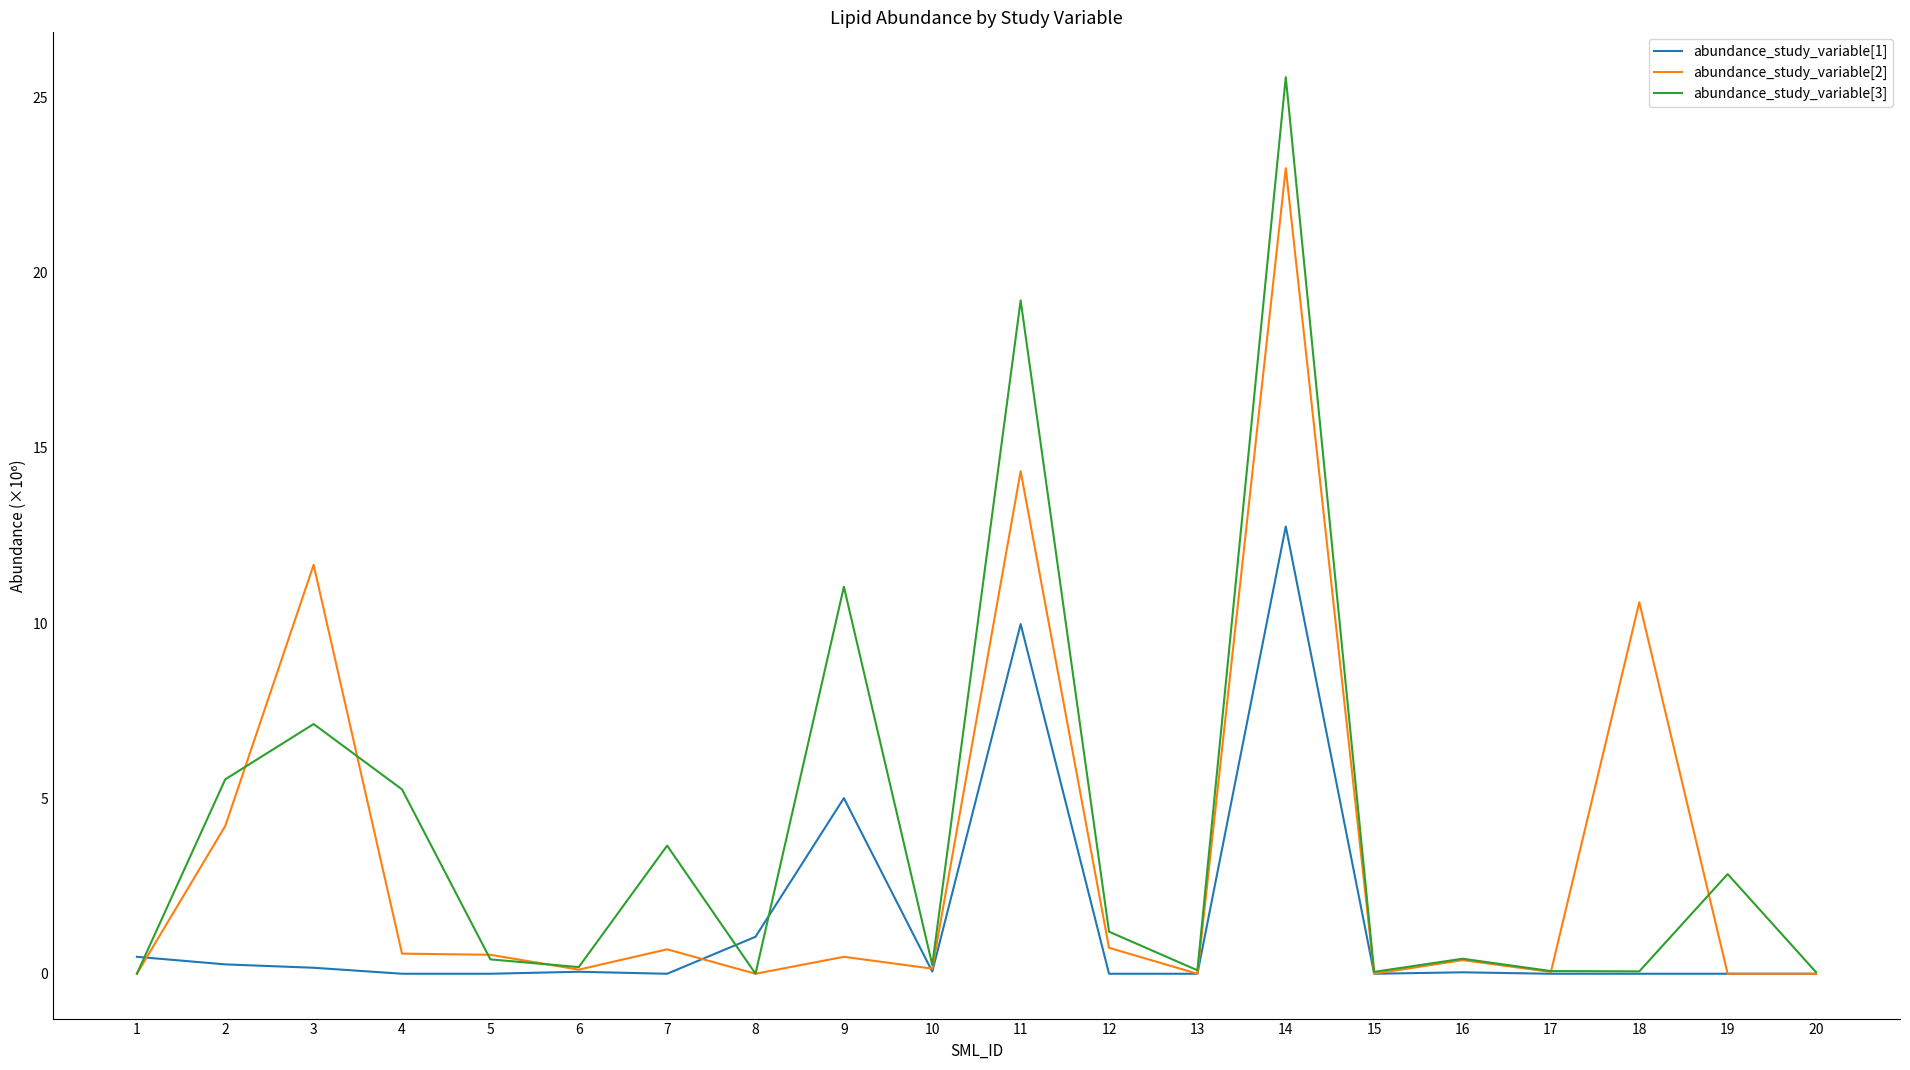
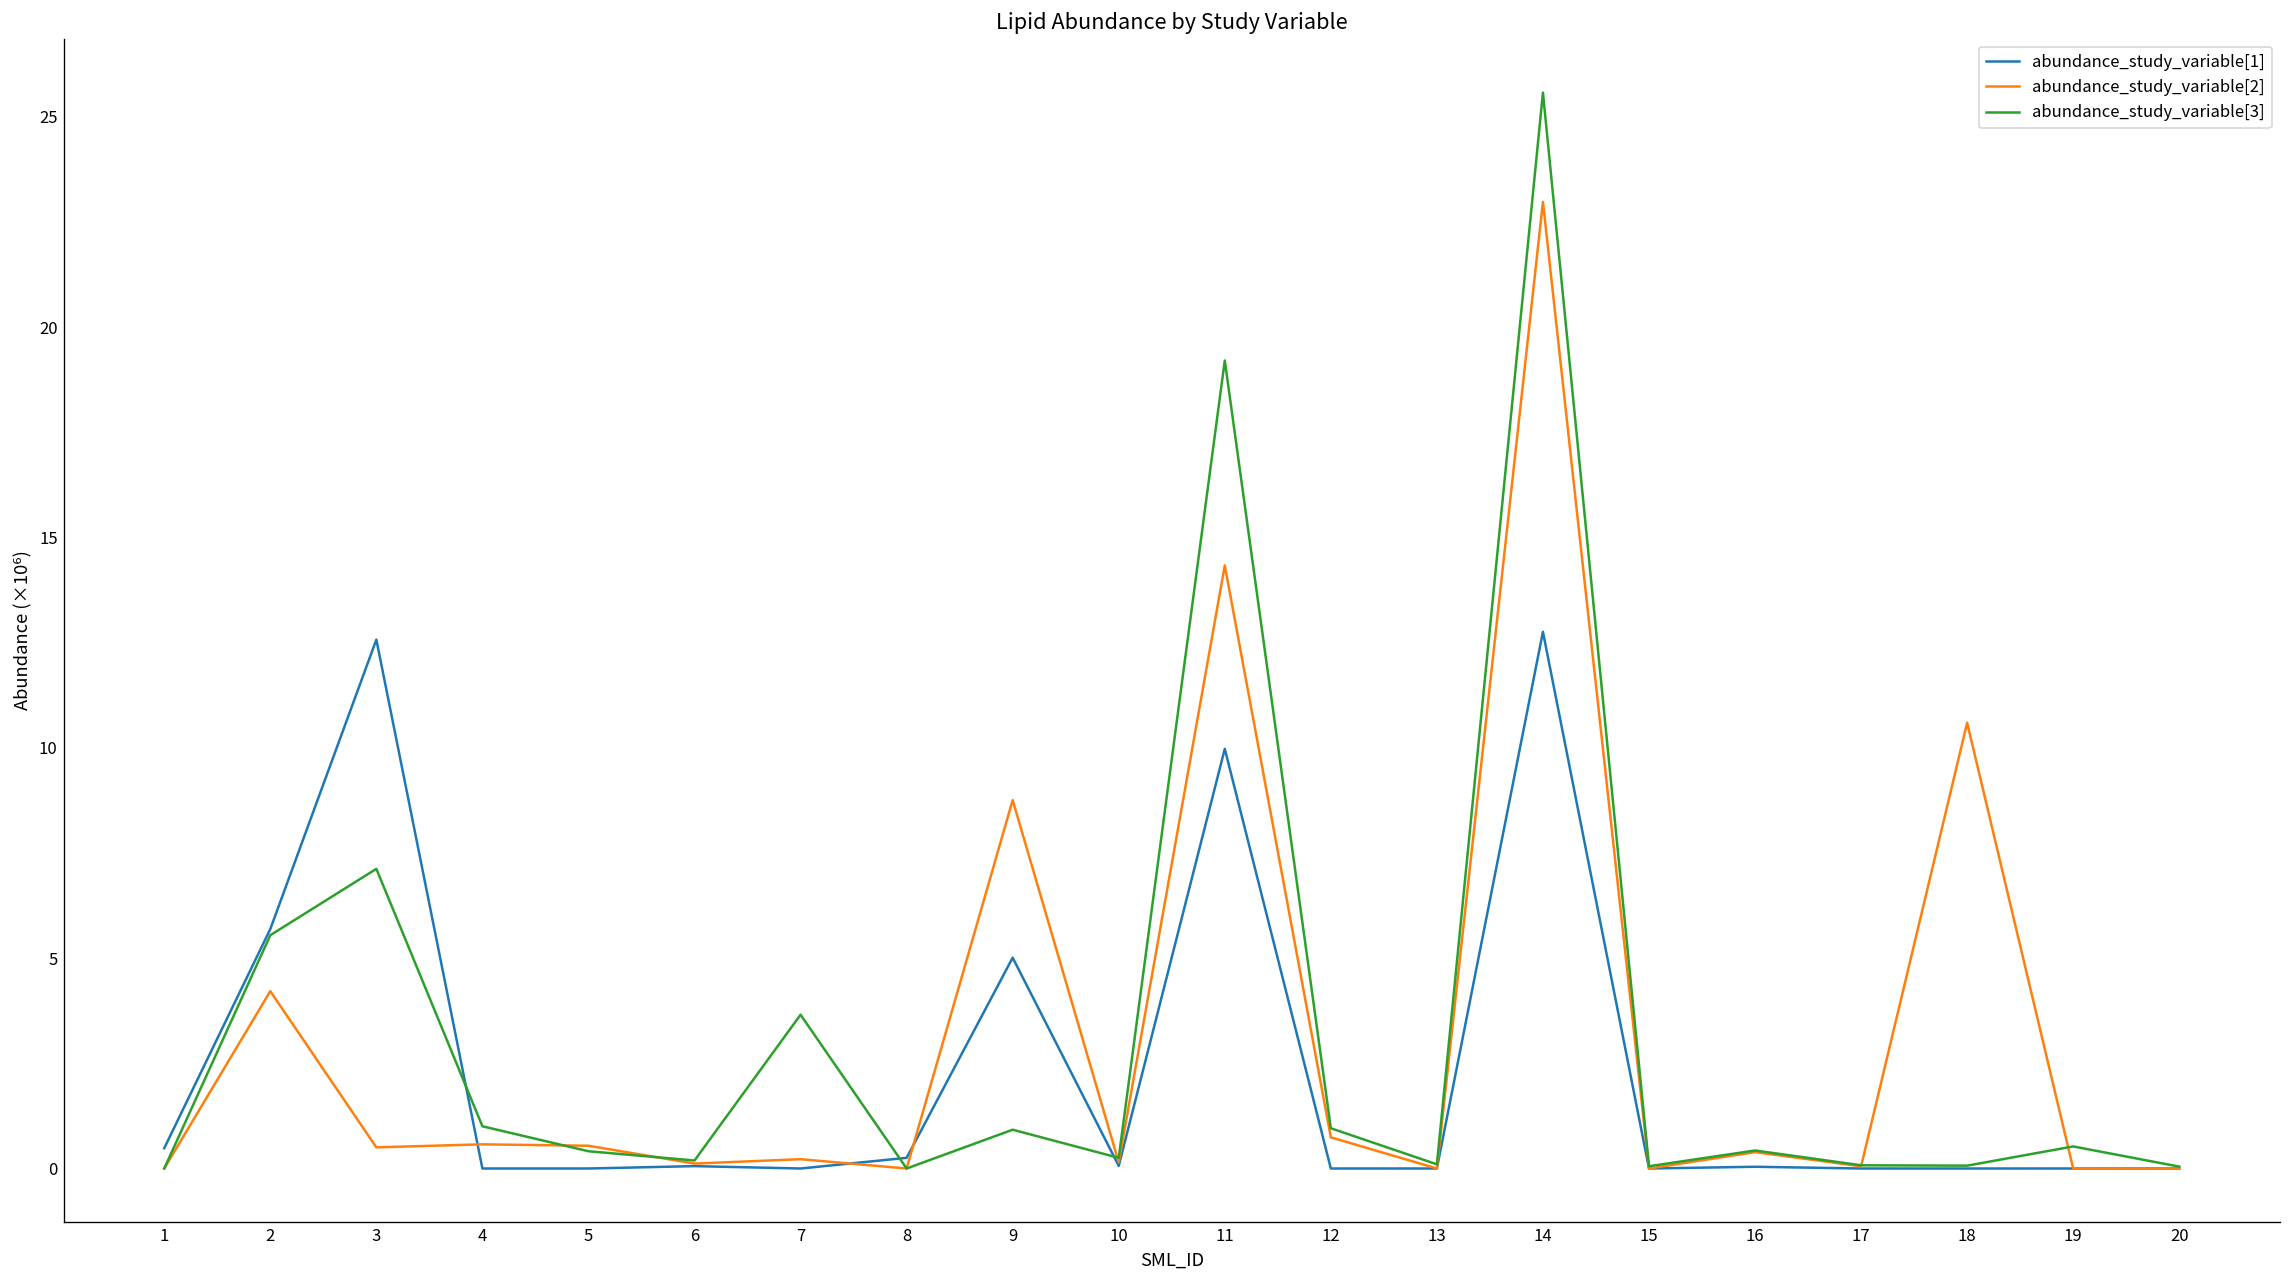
abundance_study_variable[1], 2: 0.3 -> 5.7
abundance_study_variable[1], 3: 0.2 -> 12.6
abundance_study_variable[2], 3: 11.7 -> 0.5
abundance_study_variable[3], 4: 5.3 -> 1.0
abundance_study_variable[2], 7: 0.7 -> 0.2
abundance_study_variable[1], 8: 1.1 -> 0.3
abundance_study_variable[2], 9: 0.5 -> 8.8
abundance_study_variable[3], 9: 11.0 -> 0.9
abundance_study_variable[3], 12: 1.2 -> 1.0
abundance_study_variable[3], 19: 2.8 -> 0.5
